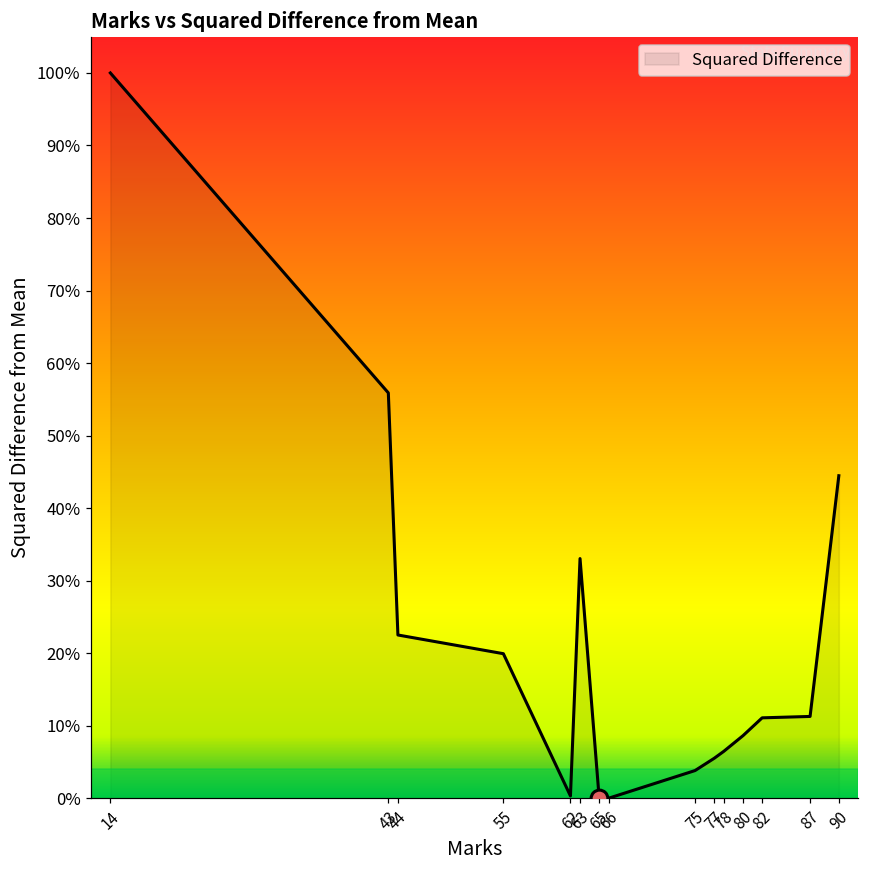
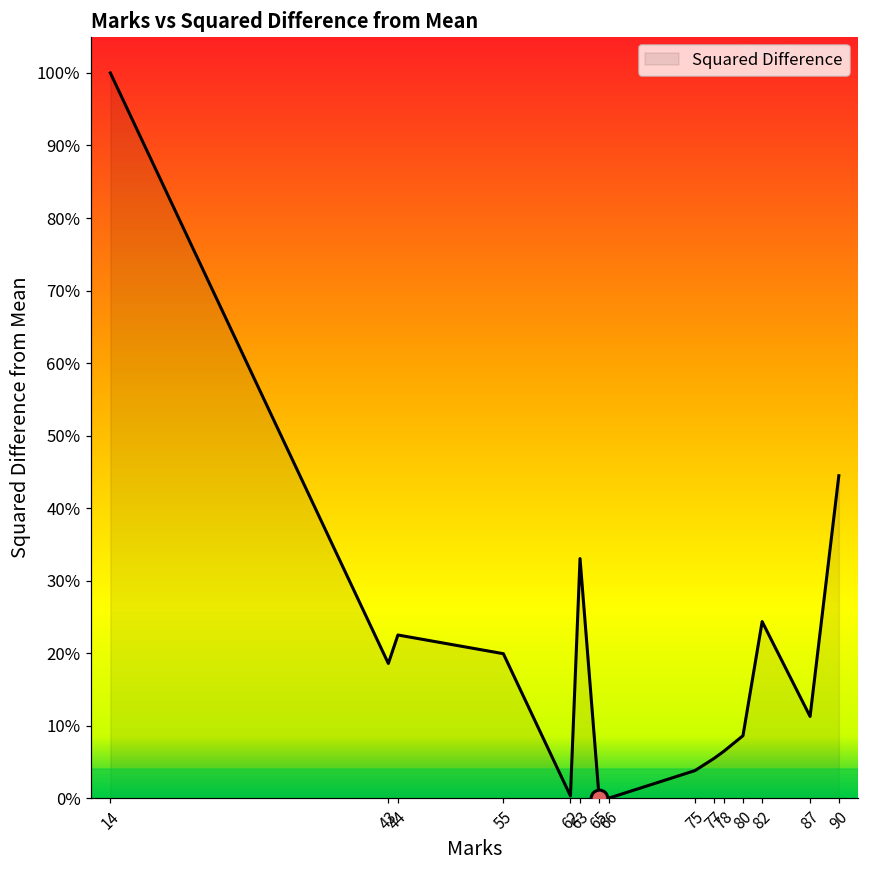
Squared Difference, 43: 56% -> 19%
Squared Difference, 82: 11% -> 24%
